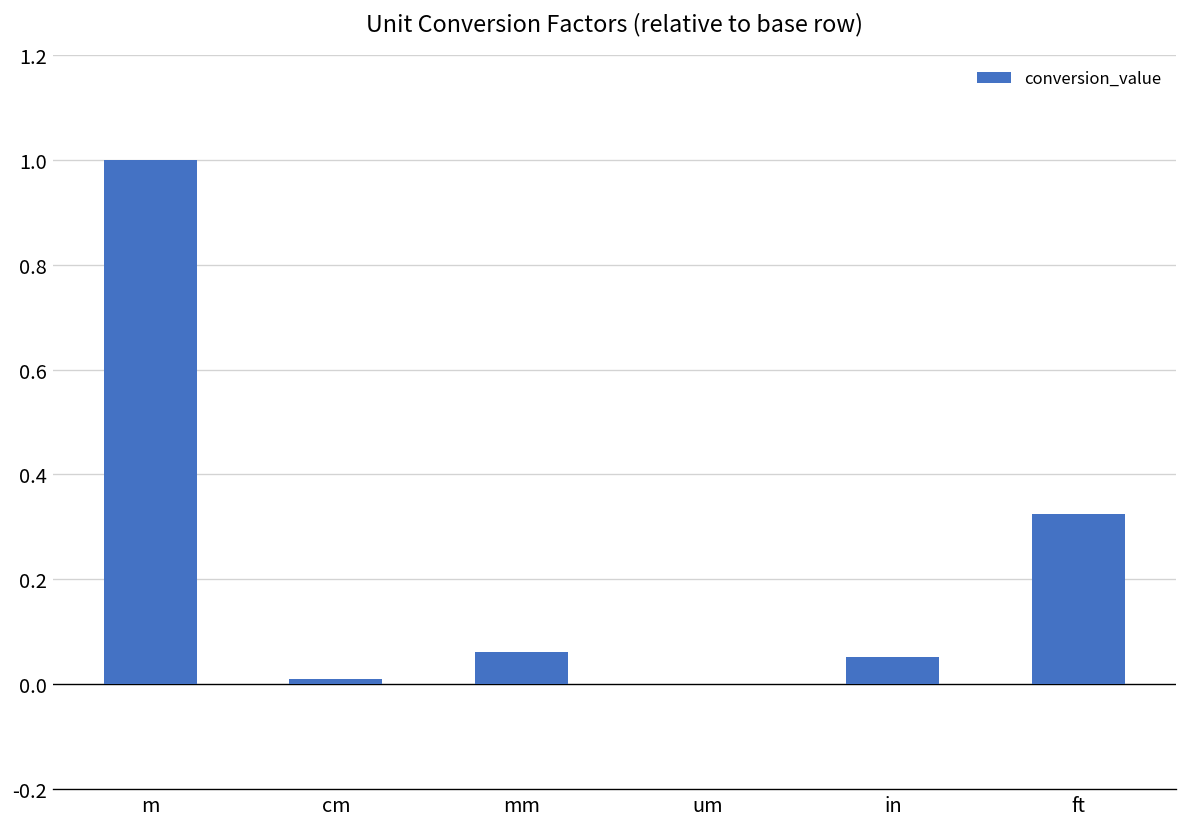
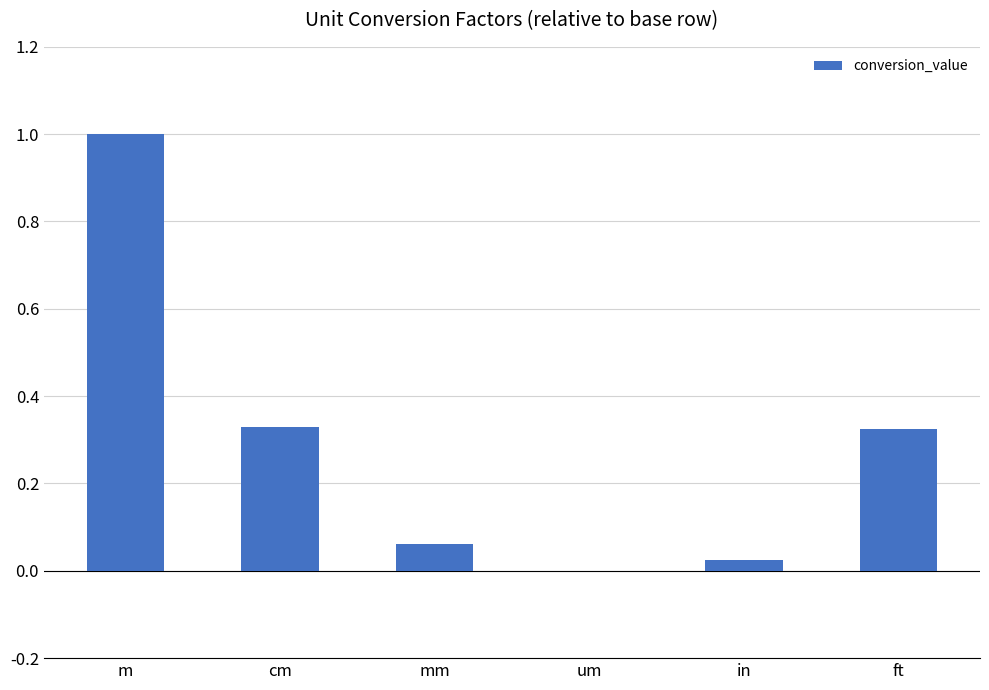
cm: 0.01 -> 0.33
in: 0.05 -> 0.03
